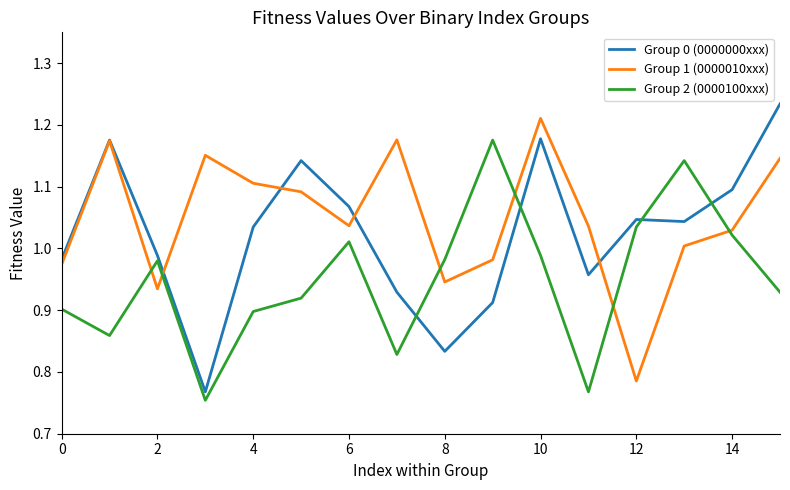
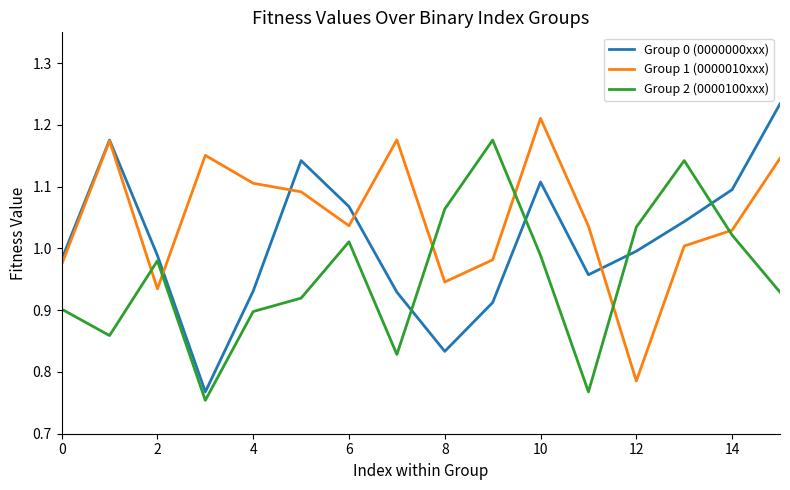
Group 0 (0000000xxx), 4: 1.03 -> 0.93
Group 2 (0000100xxx), 8: 0.98 -> 1.06
Group 0 (0000000xxx), 10: 1.18 -> 1.11
Group 0 (0000000xxx), 12: 1.05 -> 1.00
